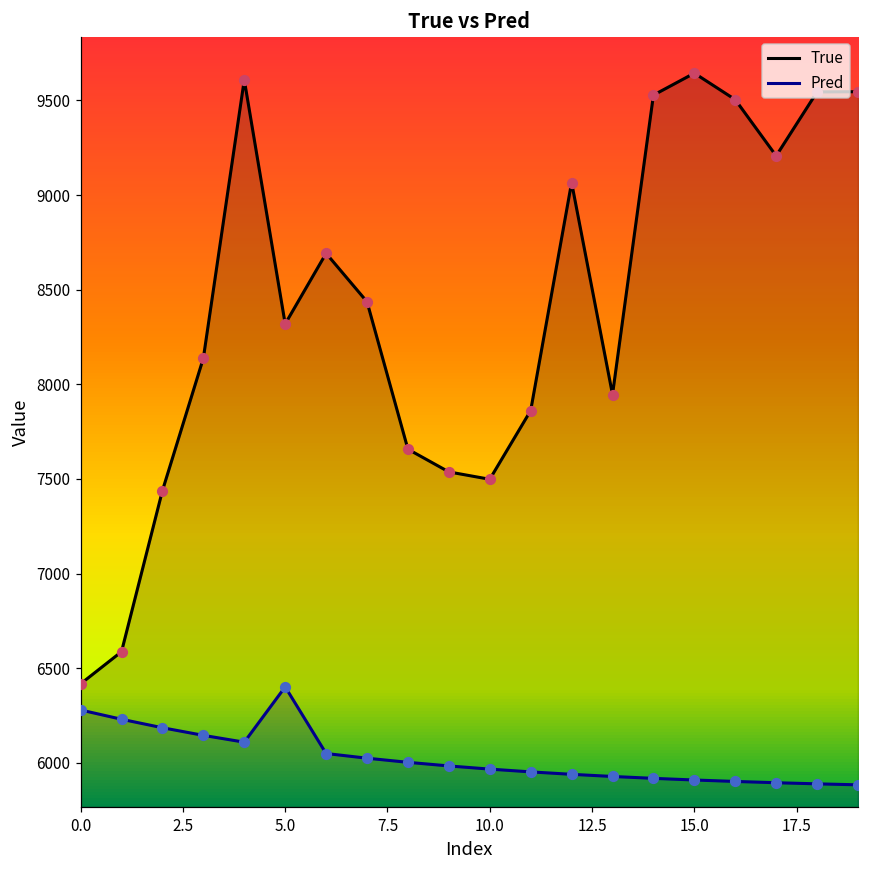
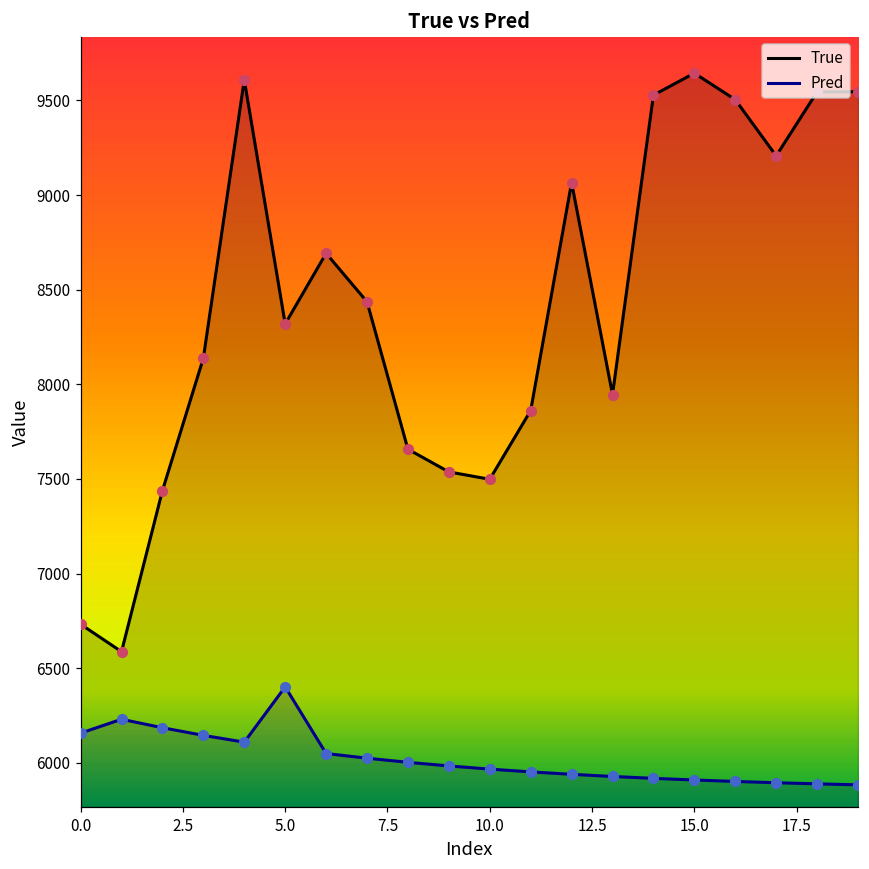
True, 0.0: 6420 -> 6730
Pred, 0.0: 6280 -> 6160
